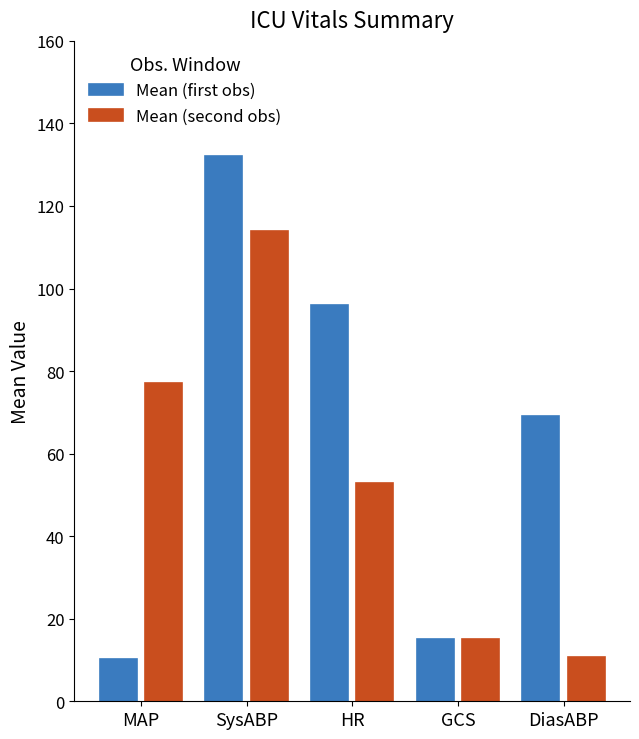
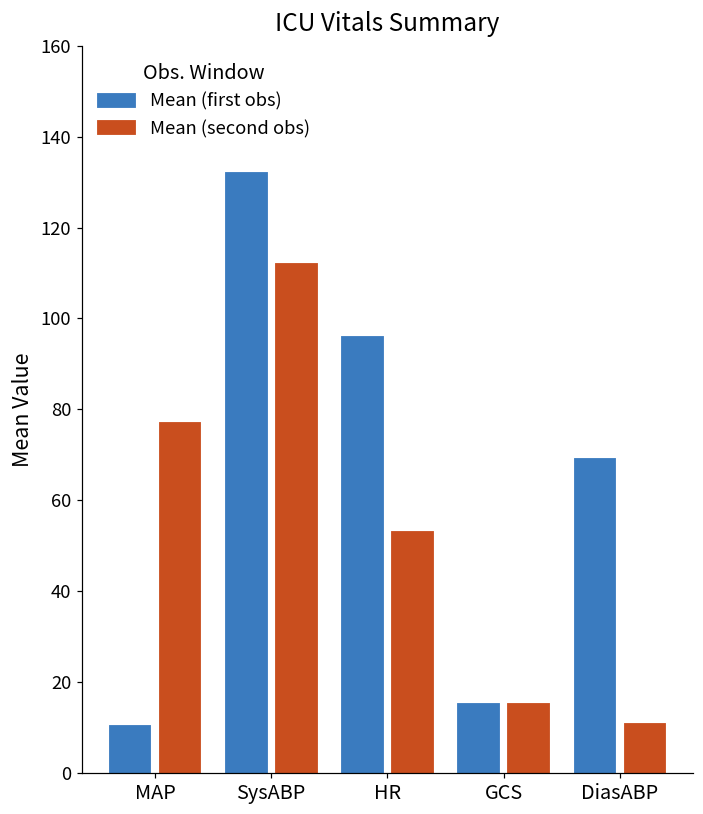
Mean (second obs), SysABP: 114 -> 112
